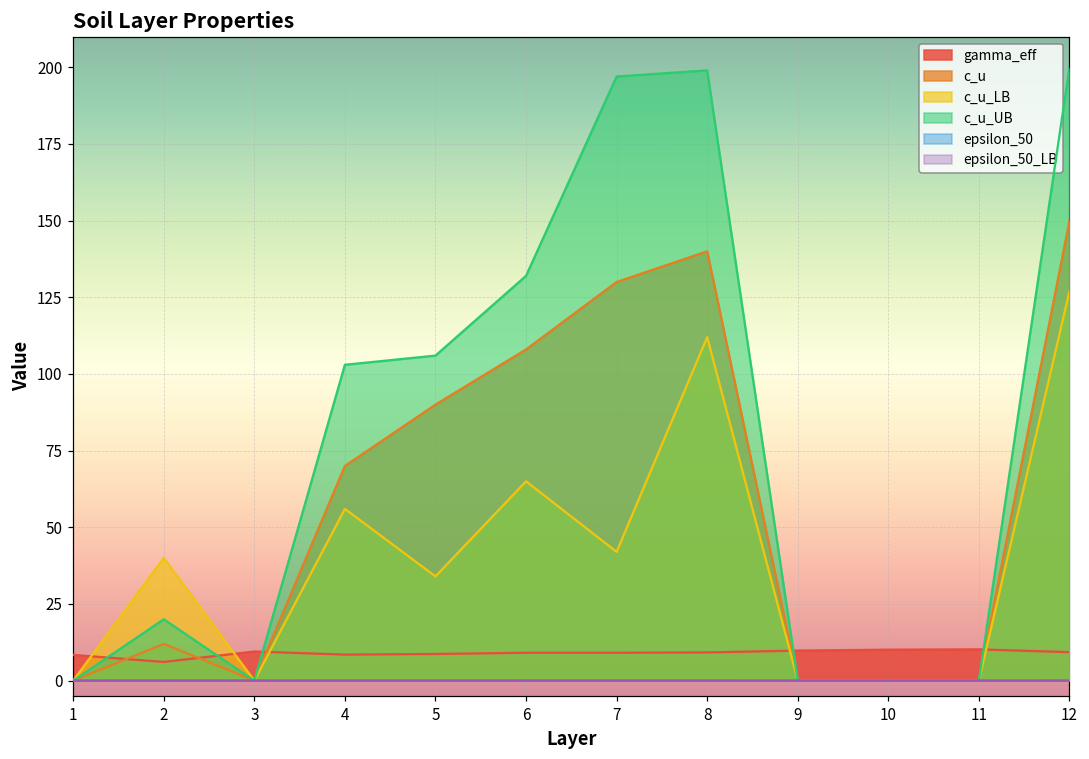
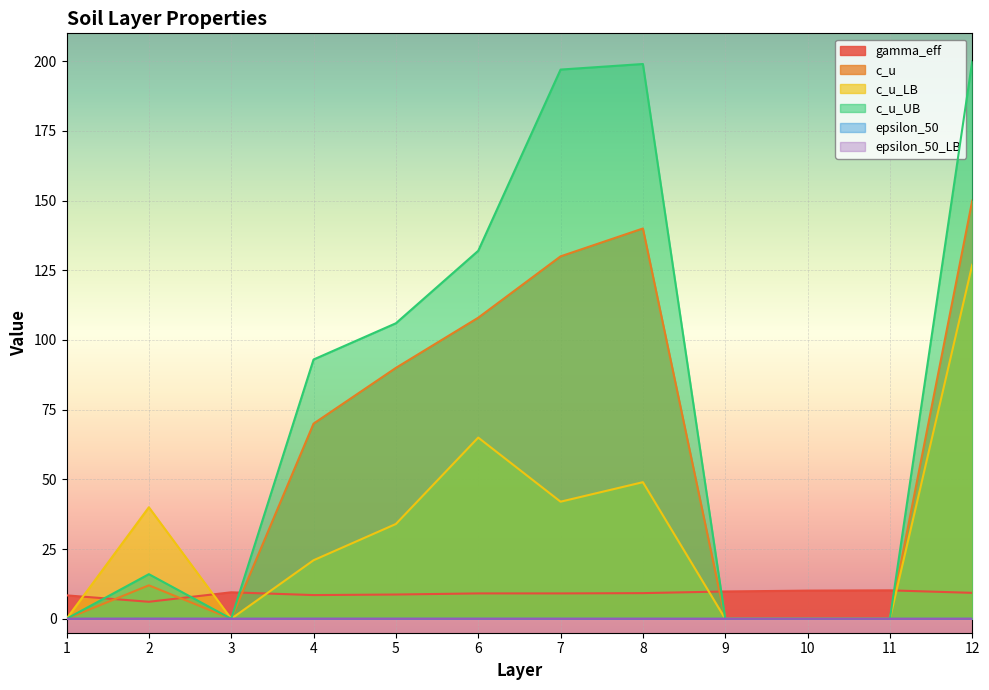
c_u_UB, 2: 20 -> 16
c_u_LB, 4: 56 -> 21
c_u_UB, 4: 103 -> 93
c_u_LB, 8: 112 -> 49
